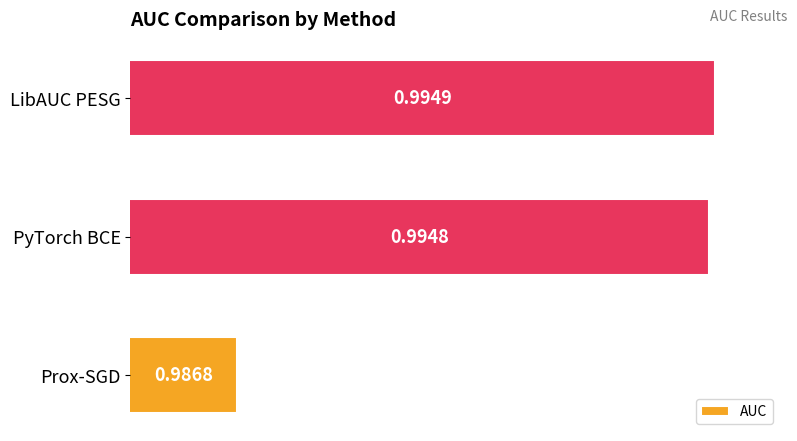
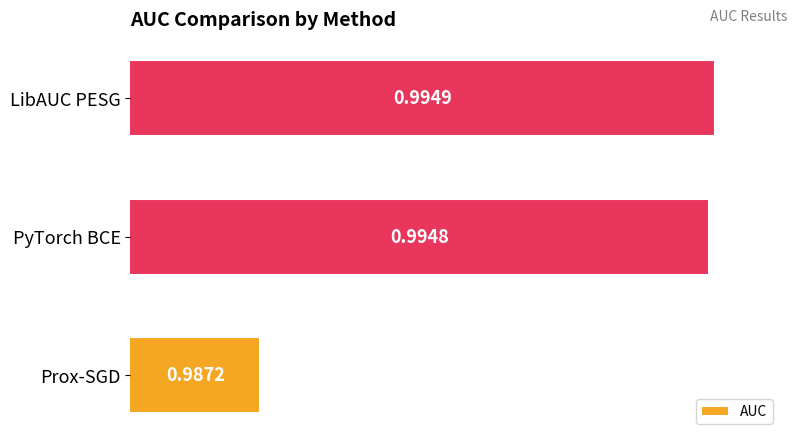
Prox-SGD: 0.9868 -> 0.9872
